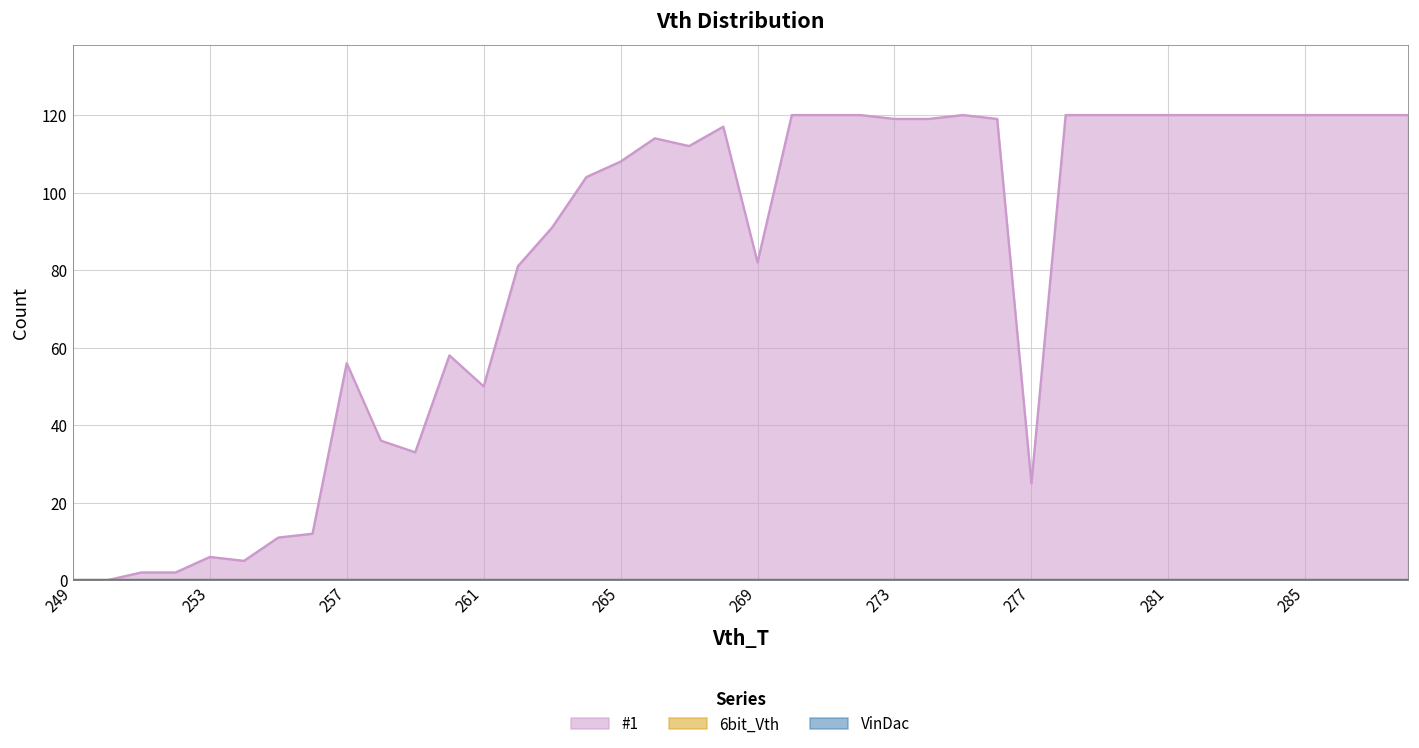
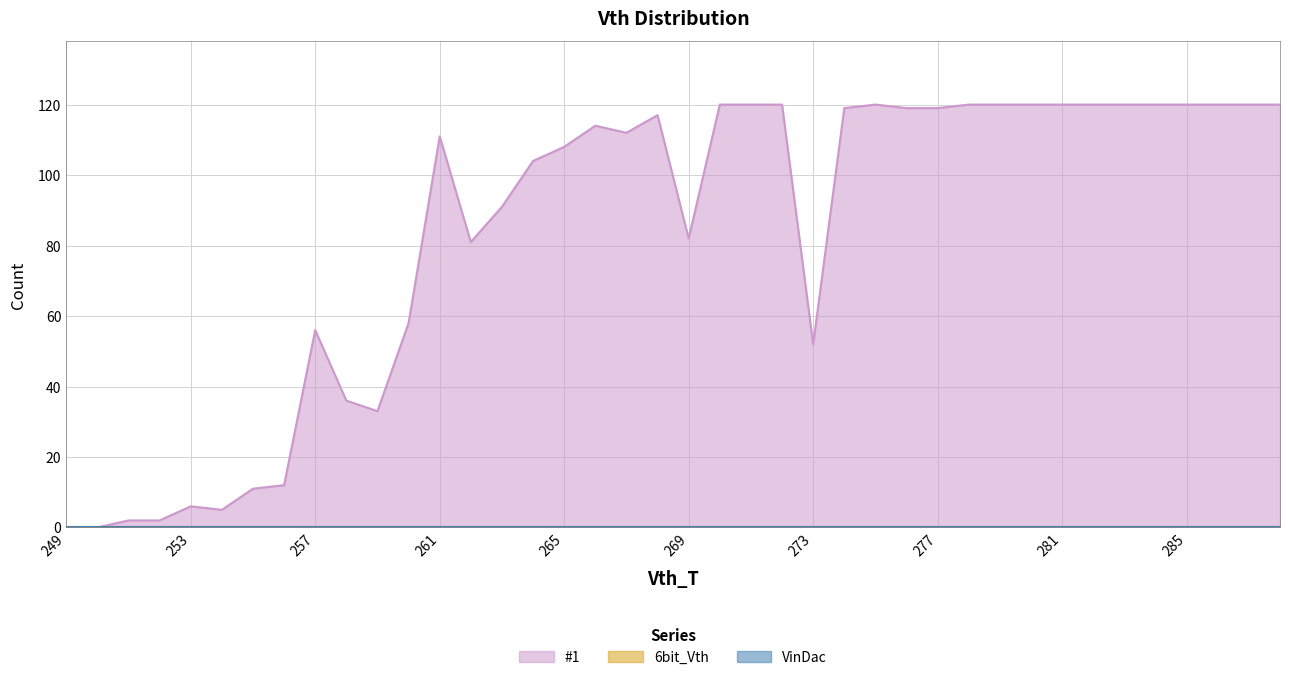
#1, 261: 50 -> 111
#1, 273: 119 -> 52
#1, 277: 25 -> 119
